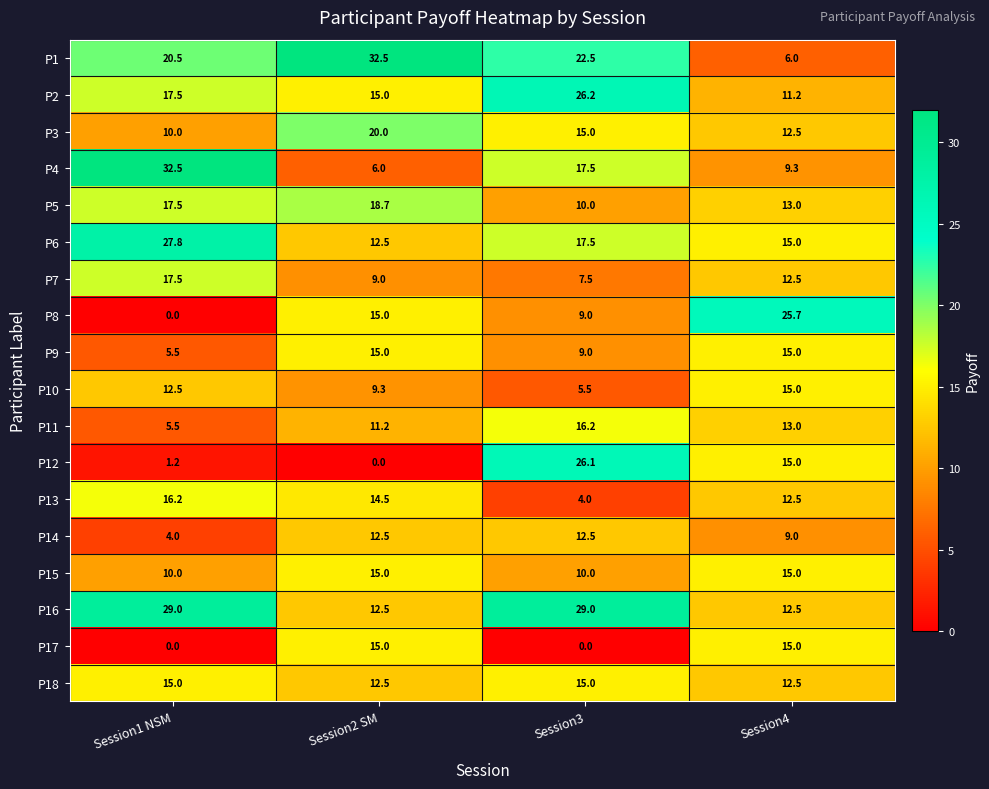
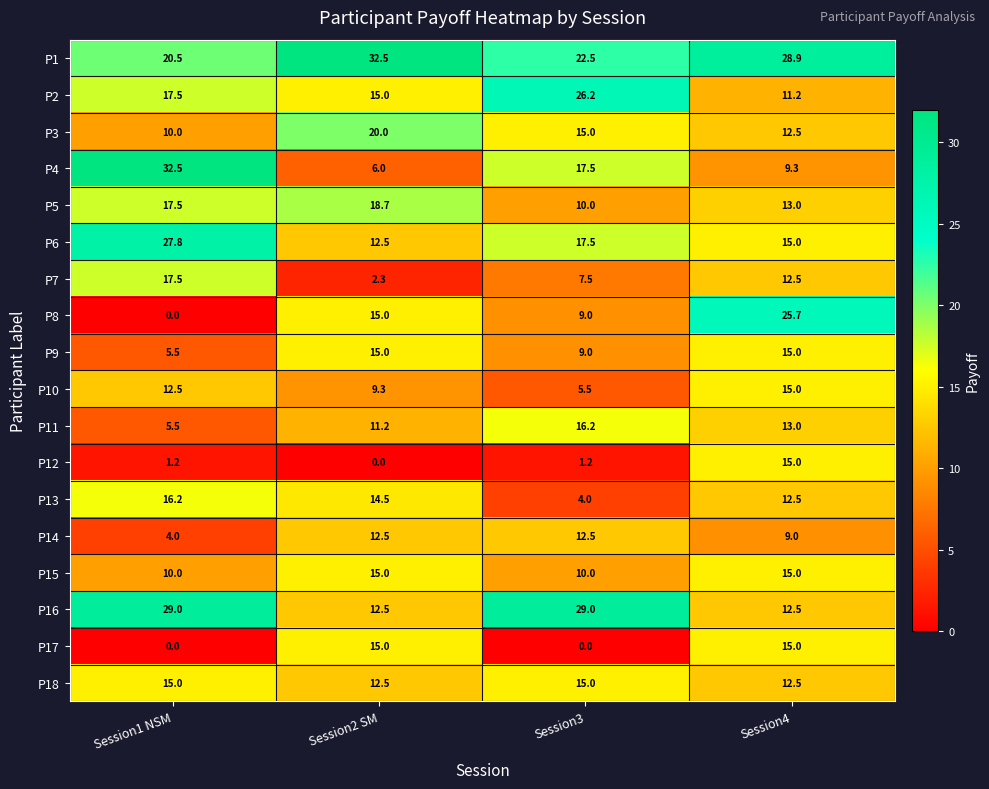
P1, Session4: 6.0 -> 28.9
P7, Session2 SM: 9.0 -> 2.3
P12, Session3: 26.1 -> 1.2
